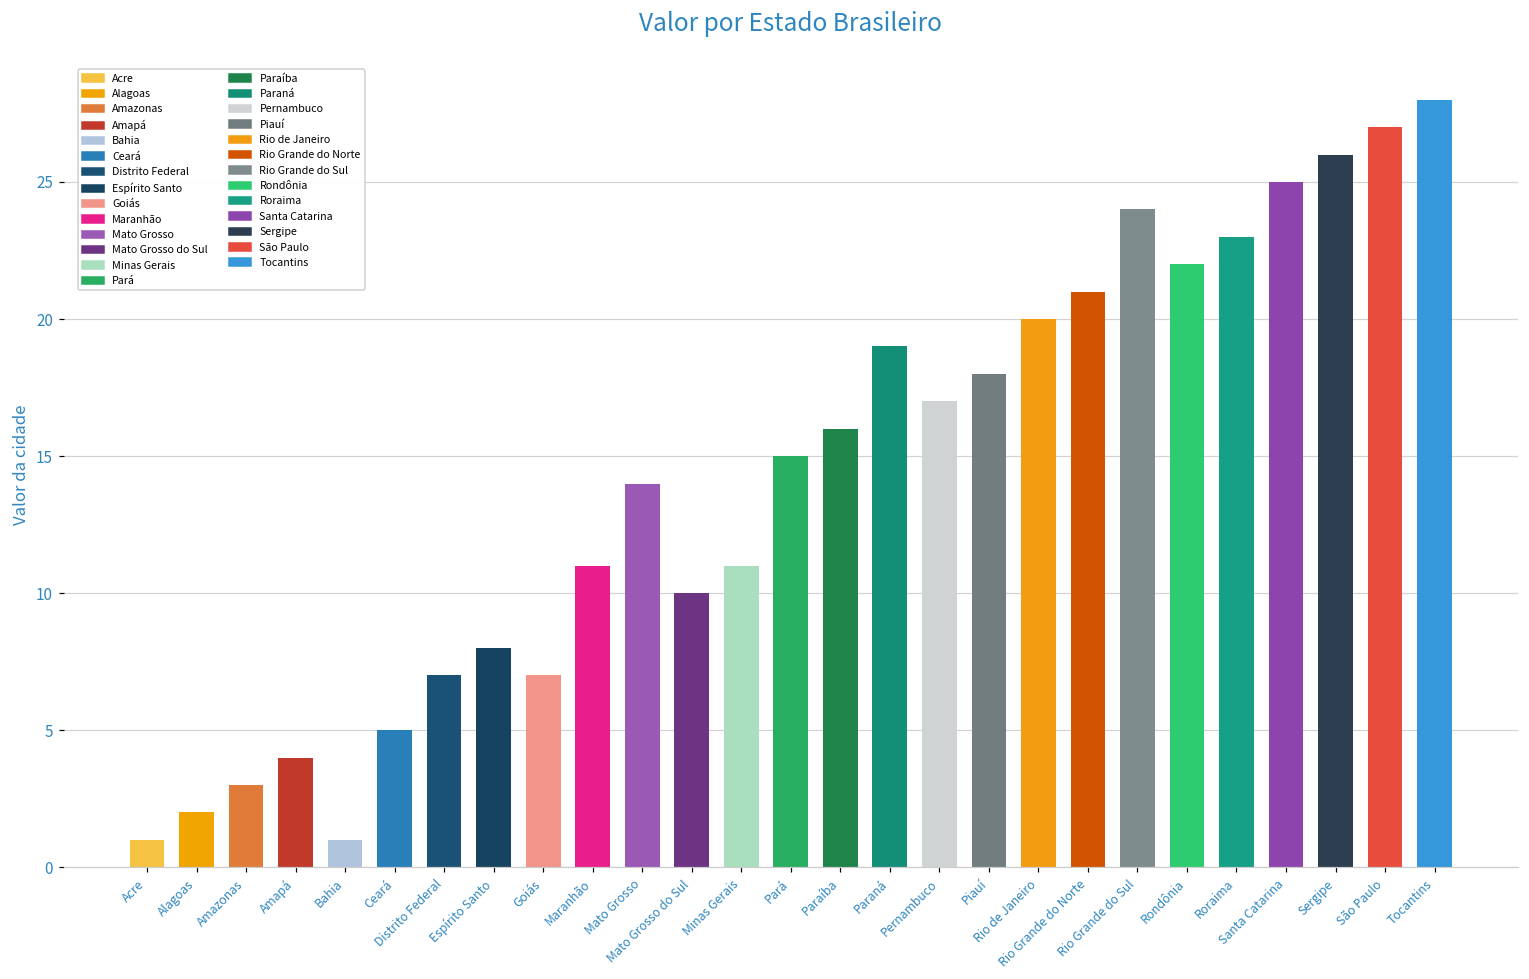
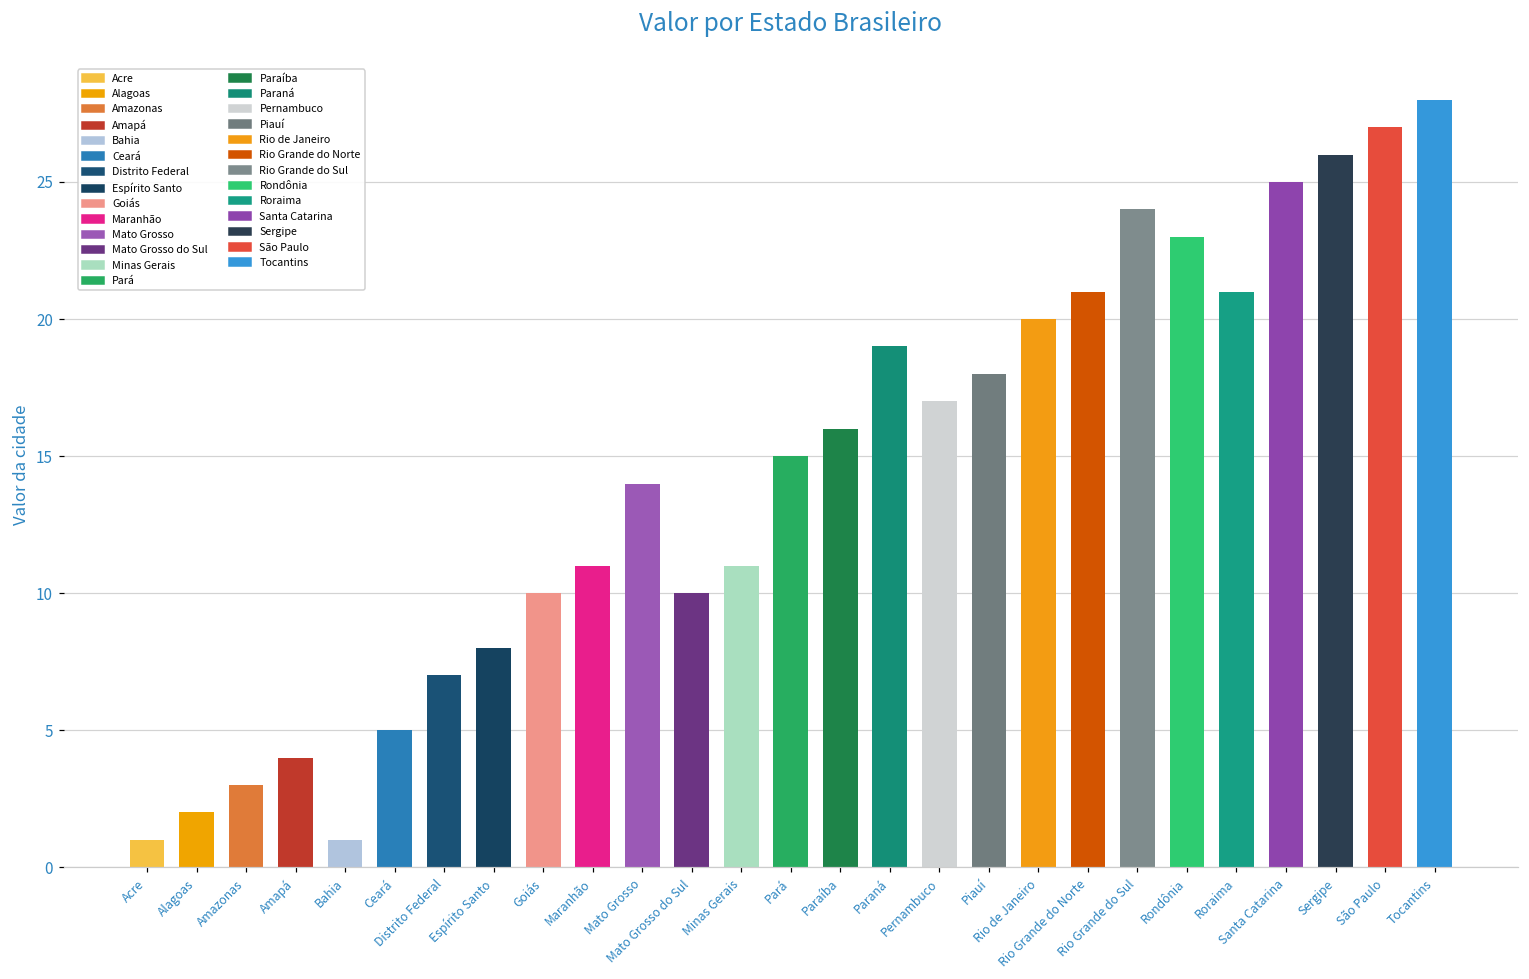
Goiás: 7 -> 10
Rondônia: 22 -> 23
Roraima: 23 -> 21
